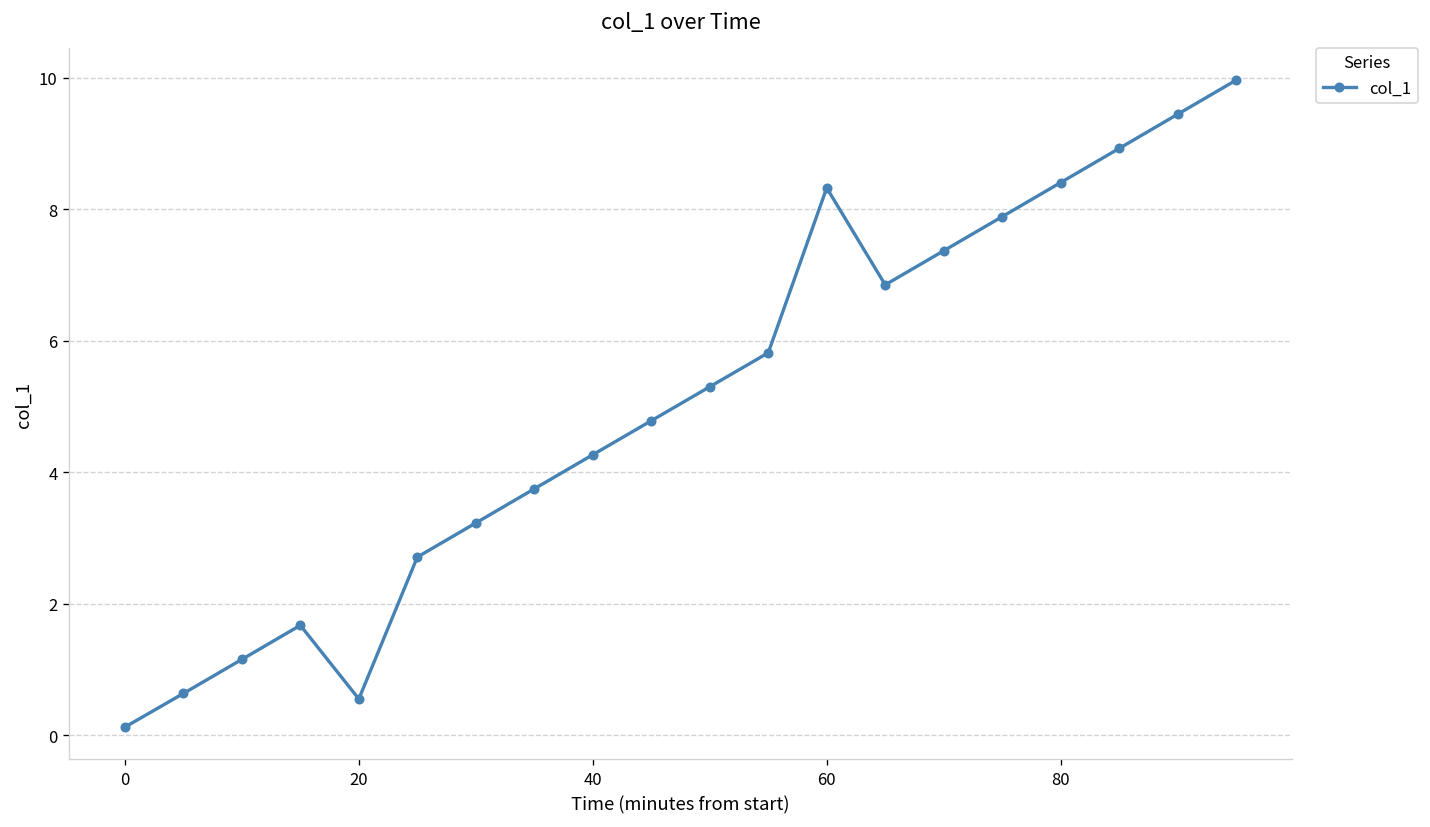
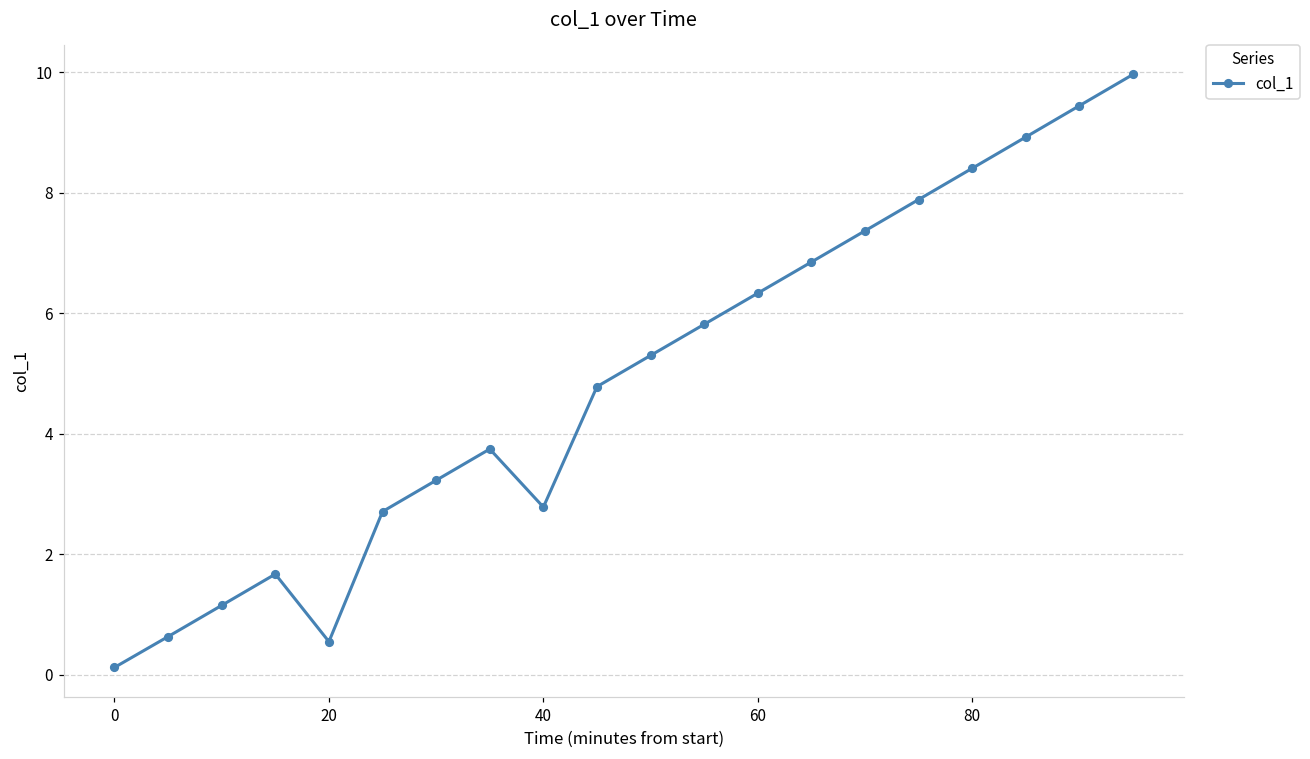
40: 4.3 -> 2.8
60: 8.3 -> 6.3
